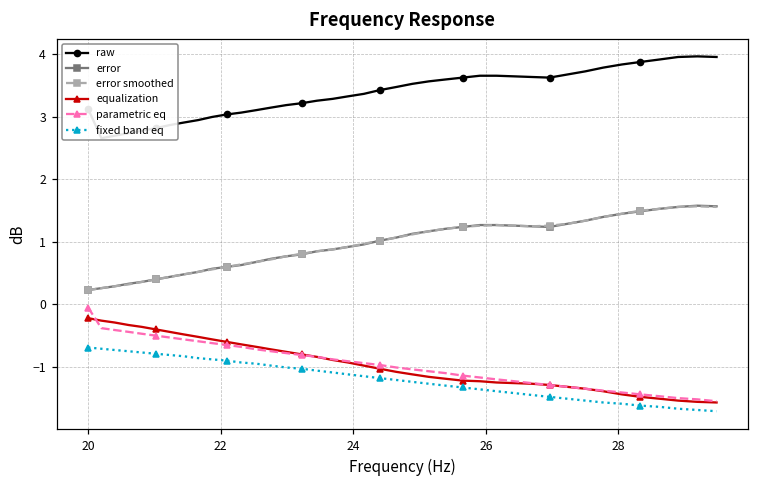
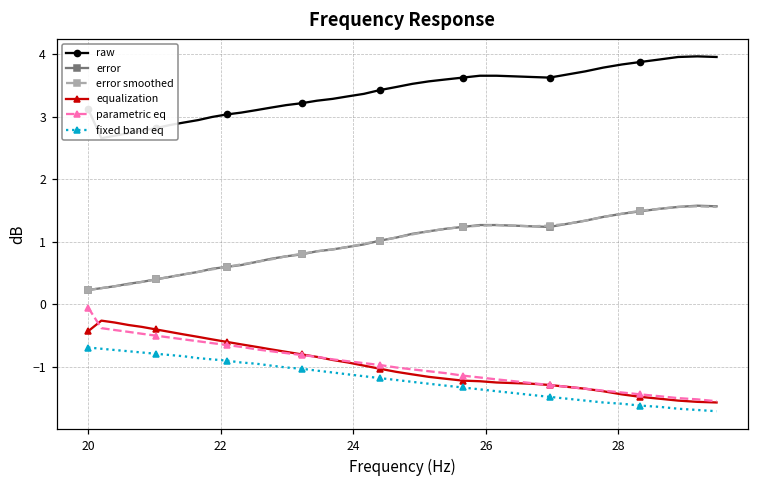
equalization, 20: -0.2 -> -0.4
